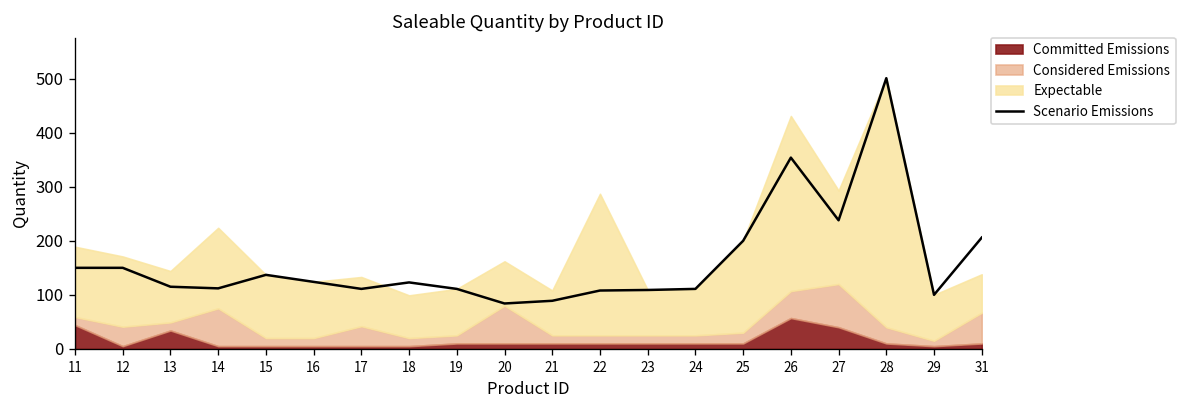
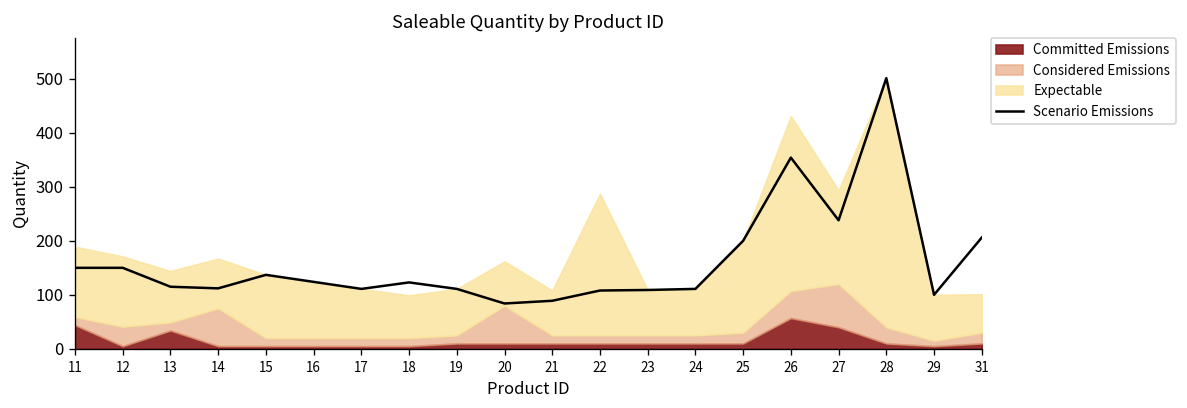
Expectable, 14: 150 -> 90
Considered Emissions, 17: 40 -> 20
Considered Emissions, 31: 60 -> 20
